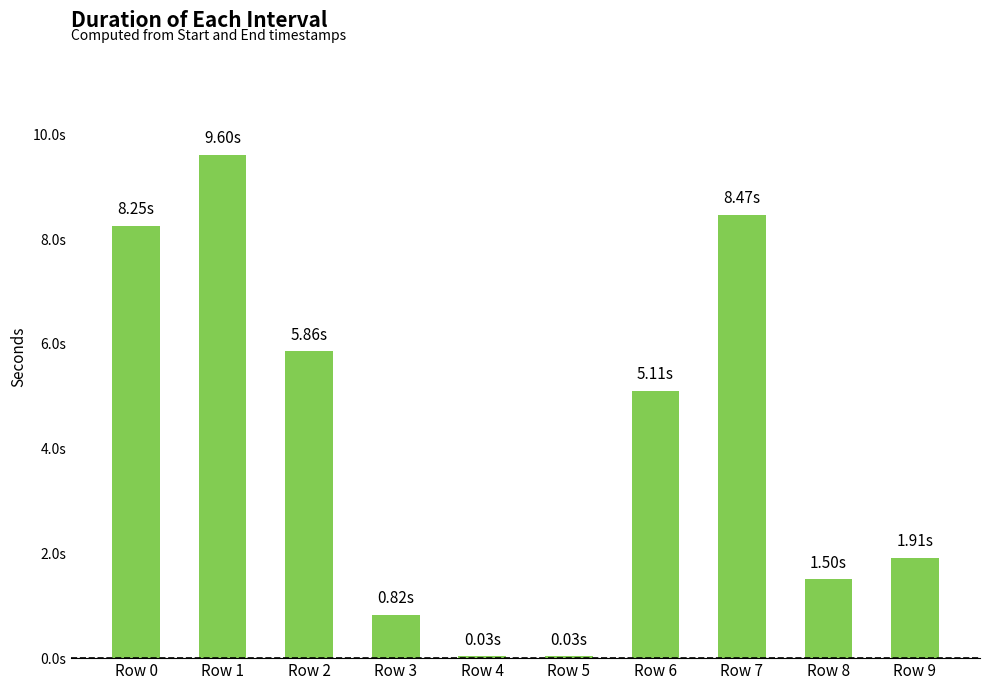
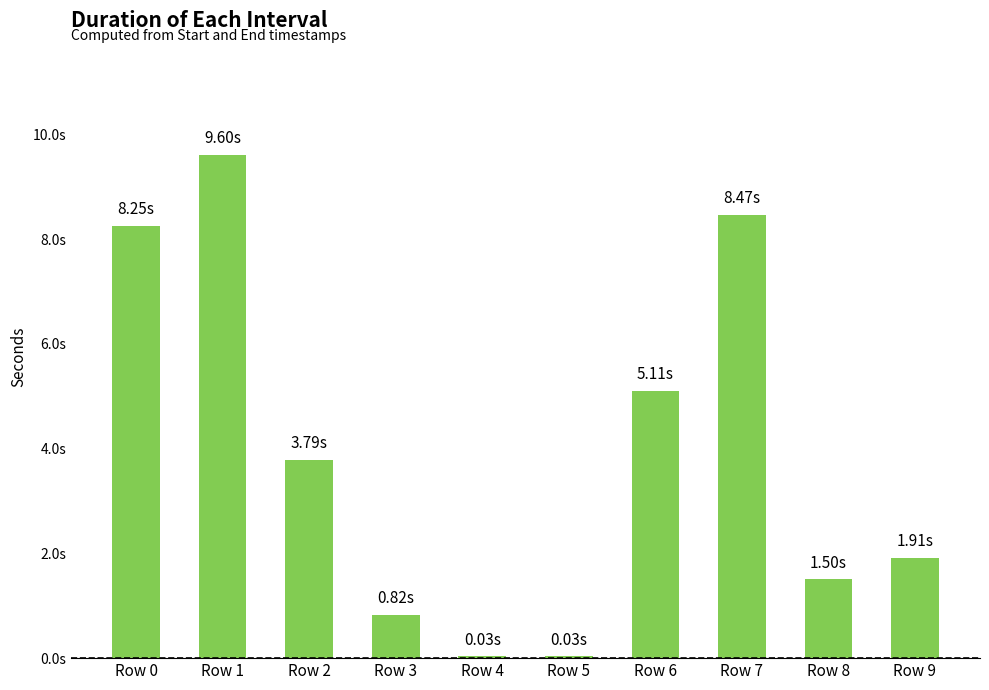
Row 2: 5.86s -> 3.79s
